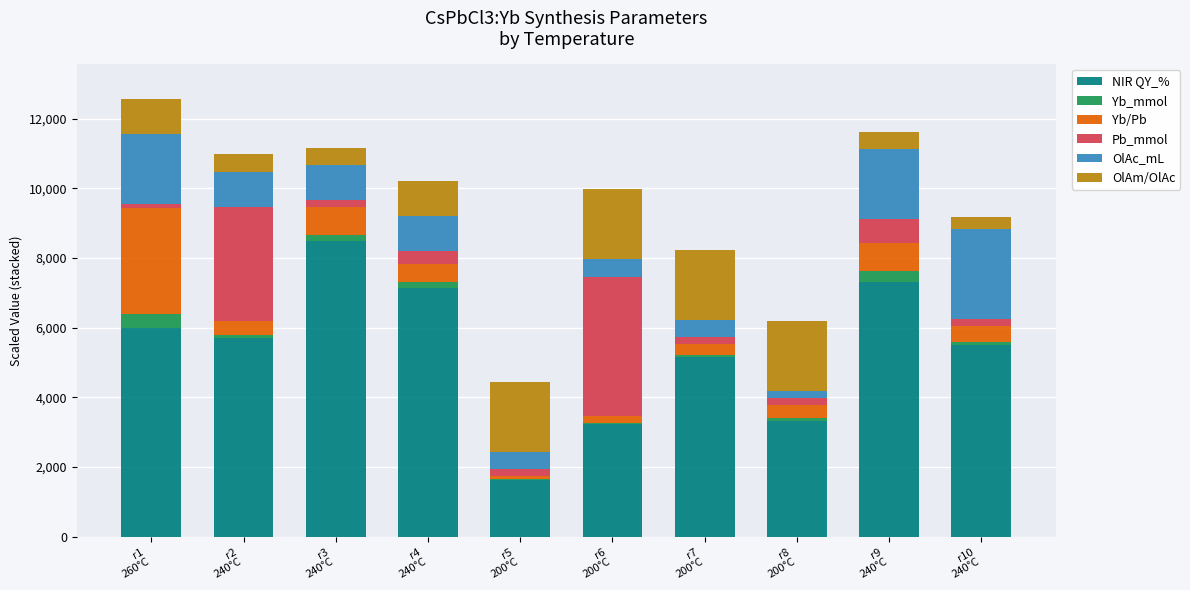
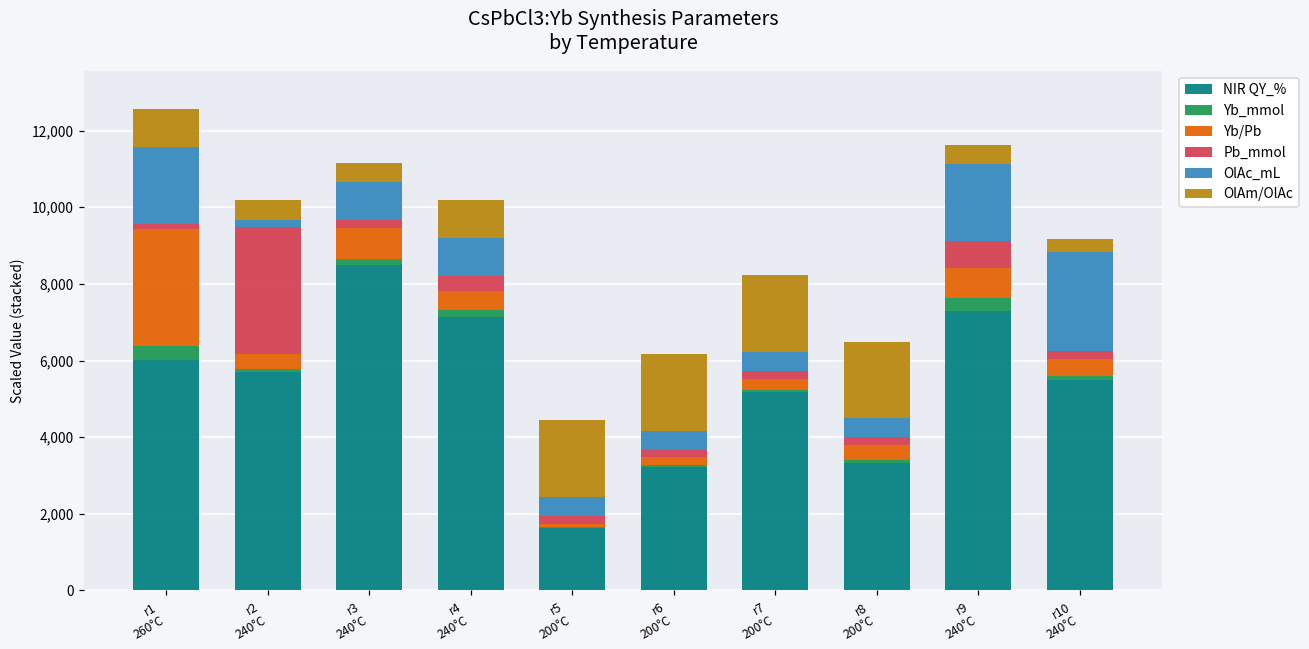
OlAc_mL, r2 240°C: 1,000 -> 200
Pb_mmol, r6 200°C: 4,000 -> 200
OlAc_mL, r8 200°C: 200 -> 500
